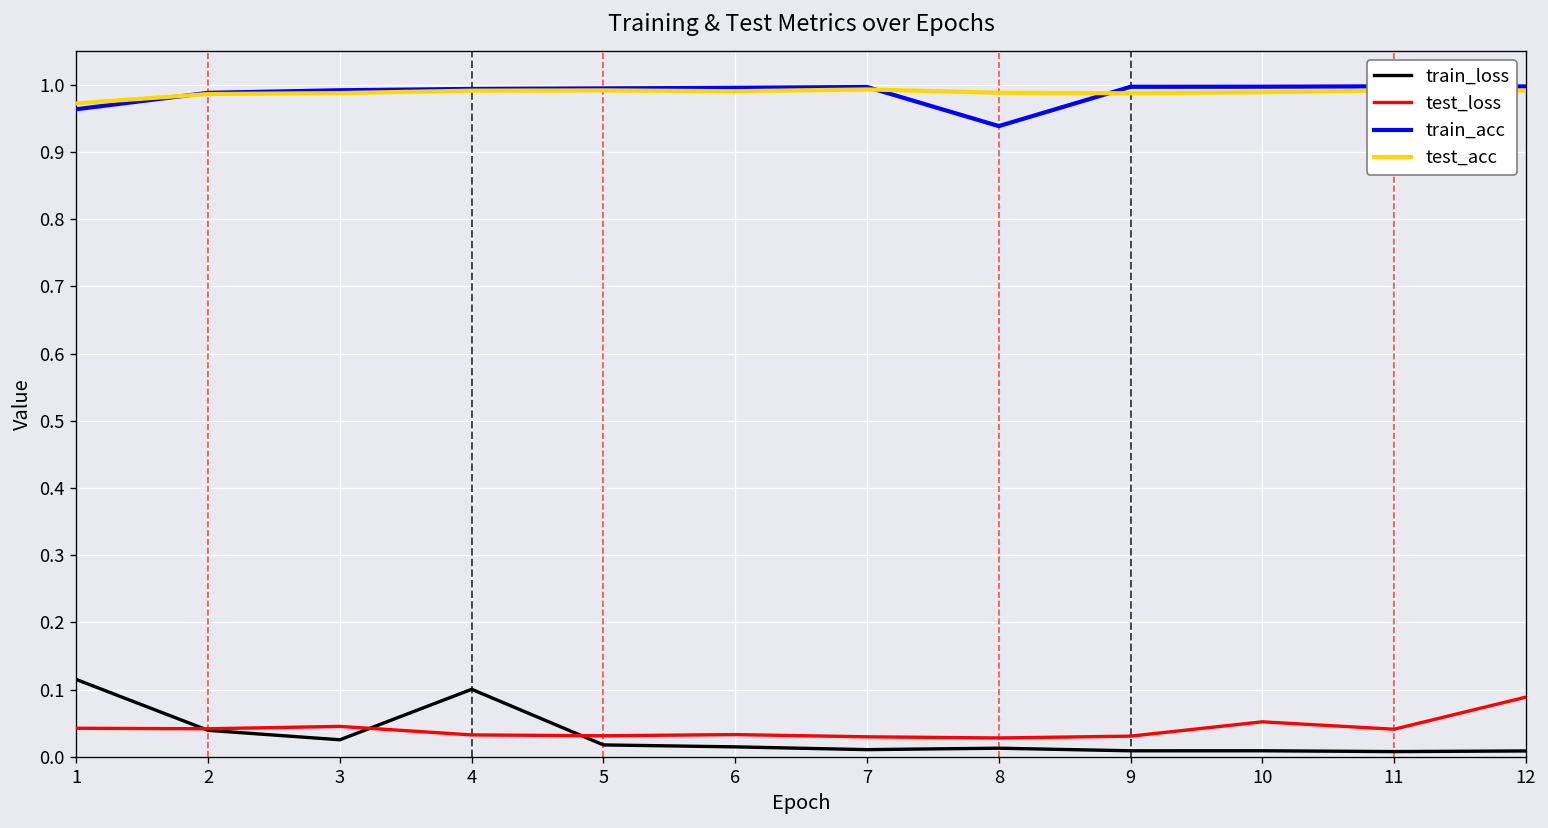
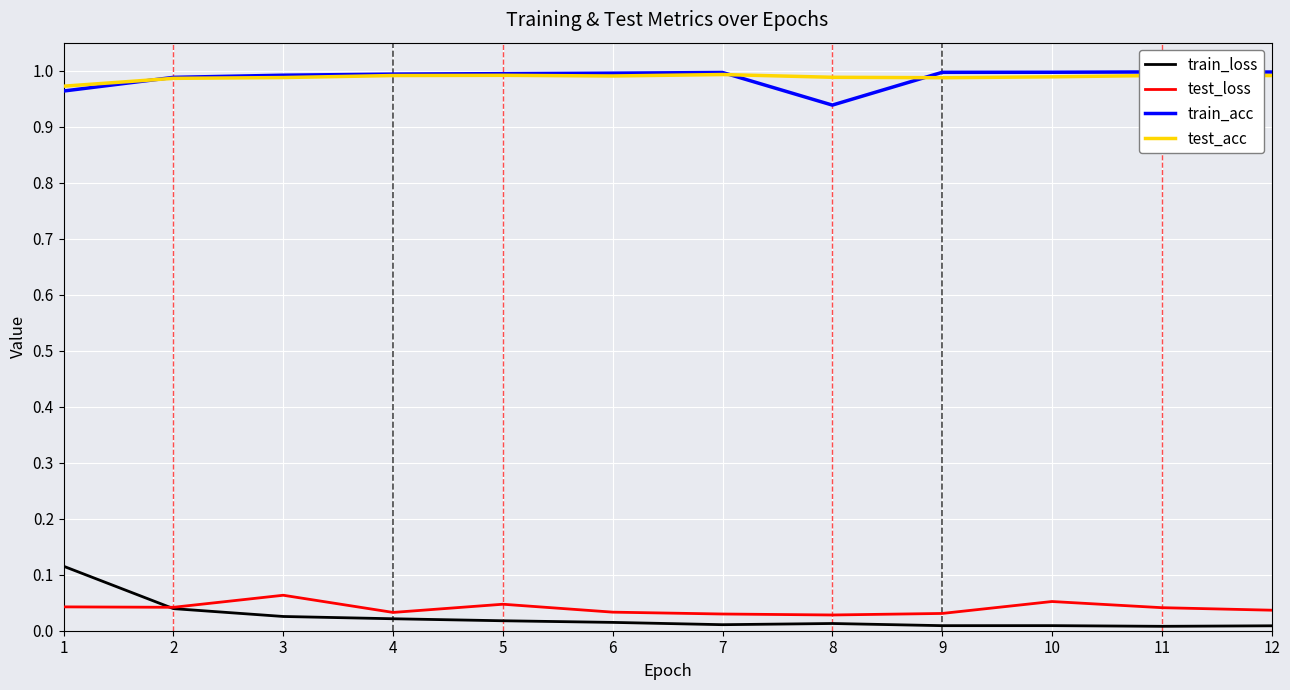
test_loss, 3: 0.05 -> 0.06
train_loss, 4: 0.10 -> 0.02
test_loss, 5: 0.03 -> 0.05
test_loss, 12: 0.09 -> 0.04
